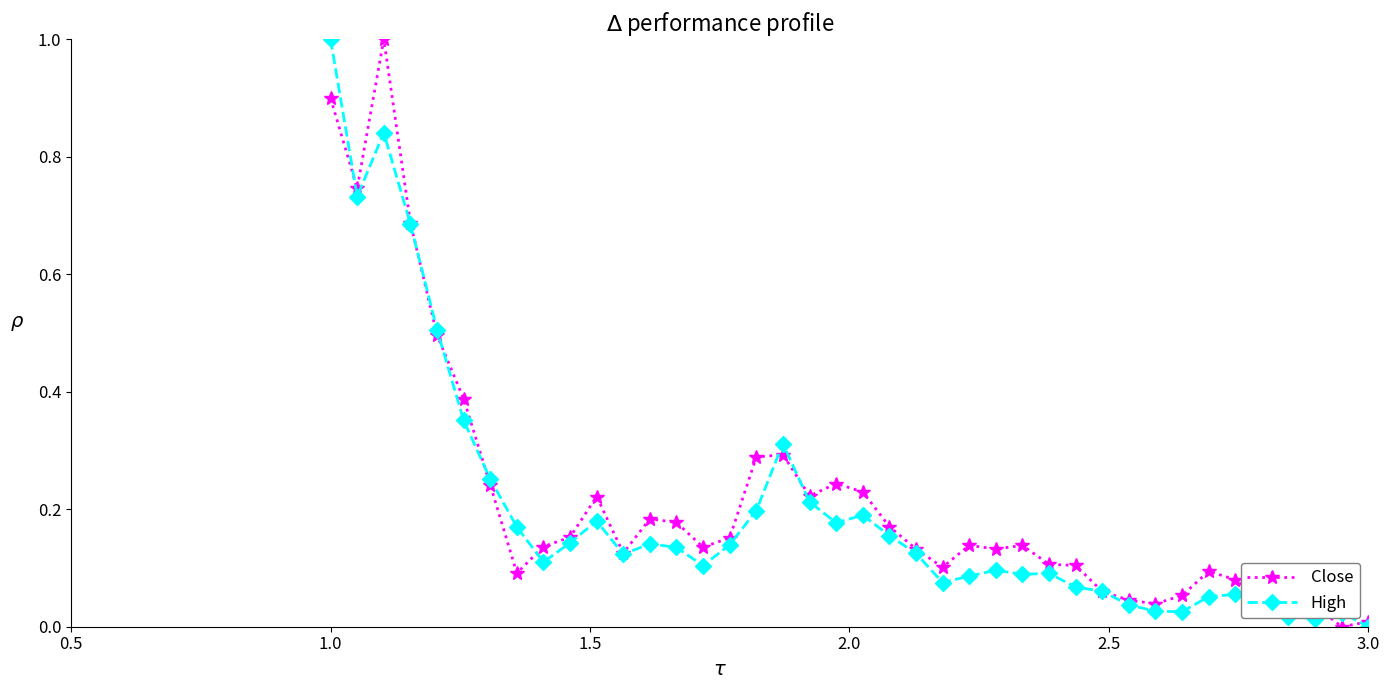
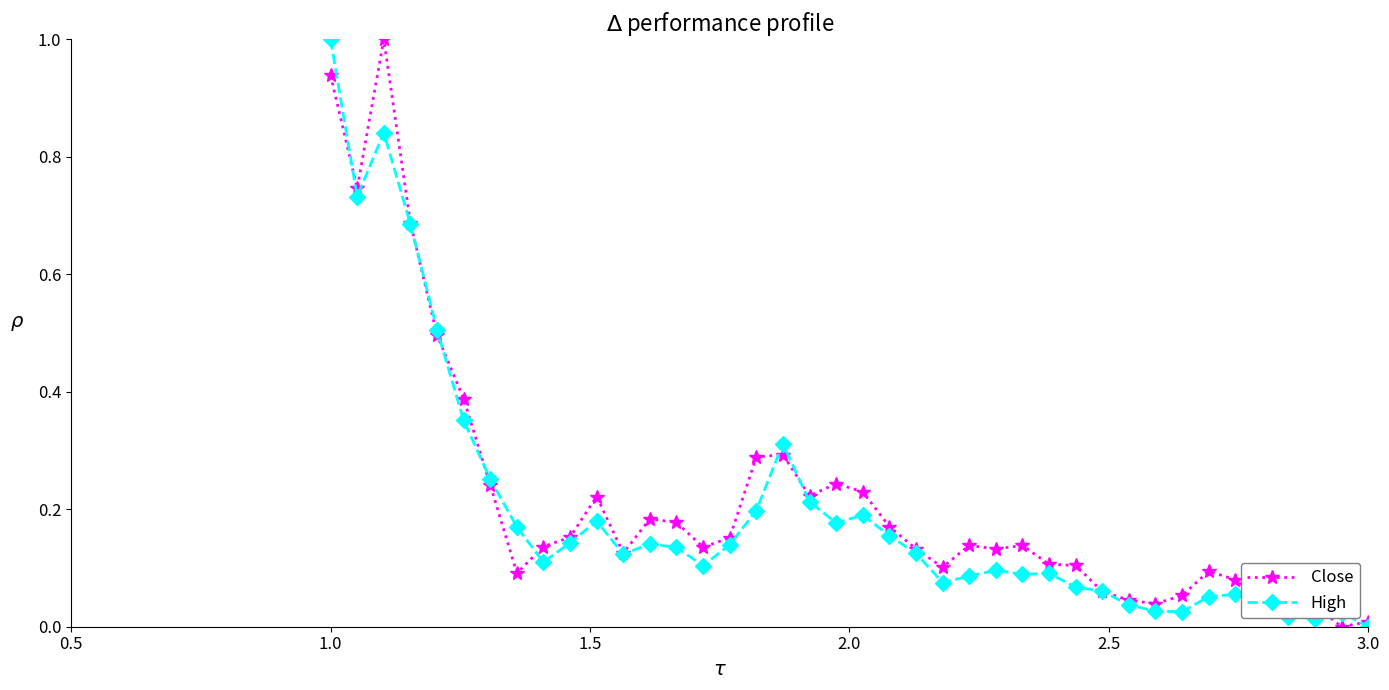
Close, 1.0: 0.90 -> 0.94
